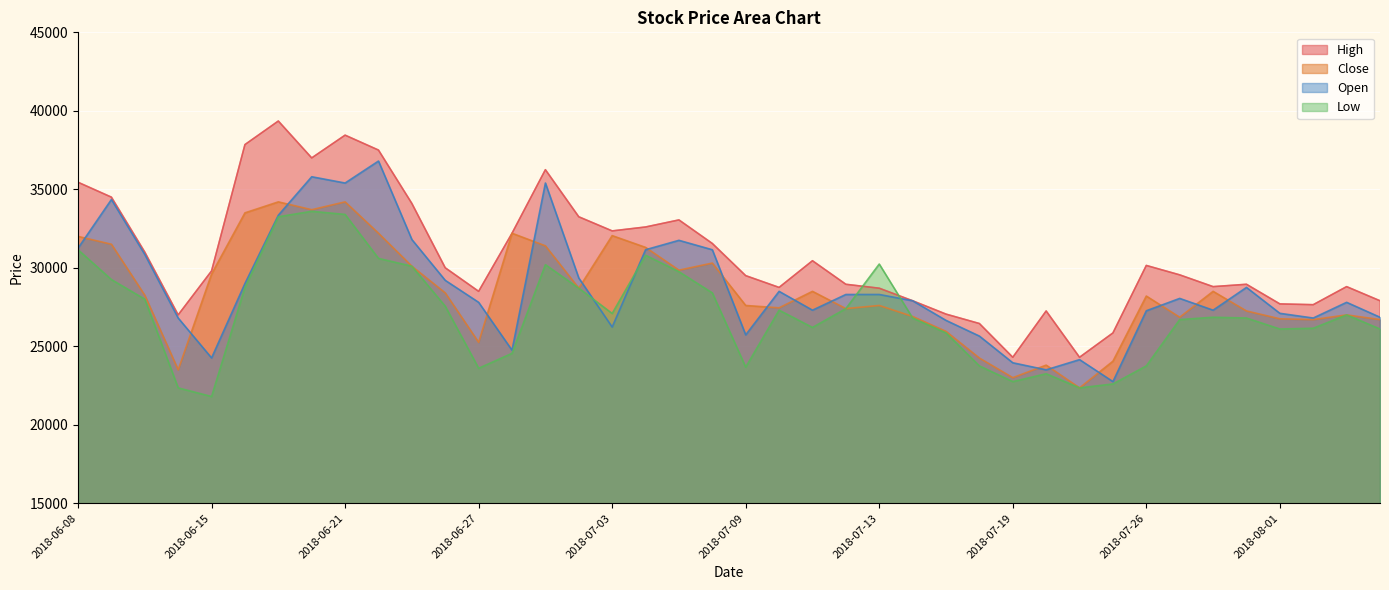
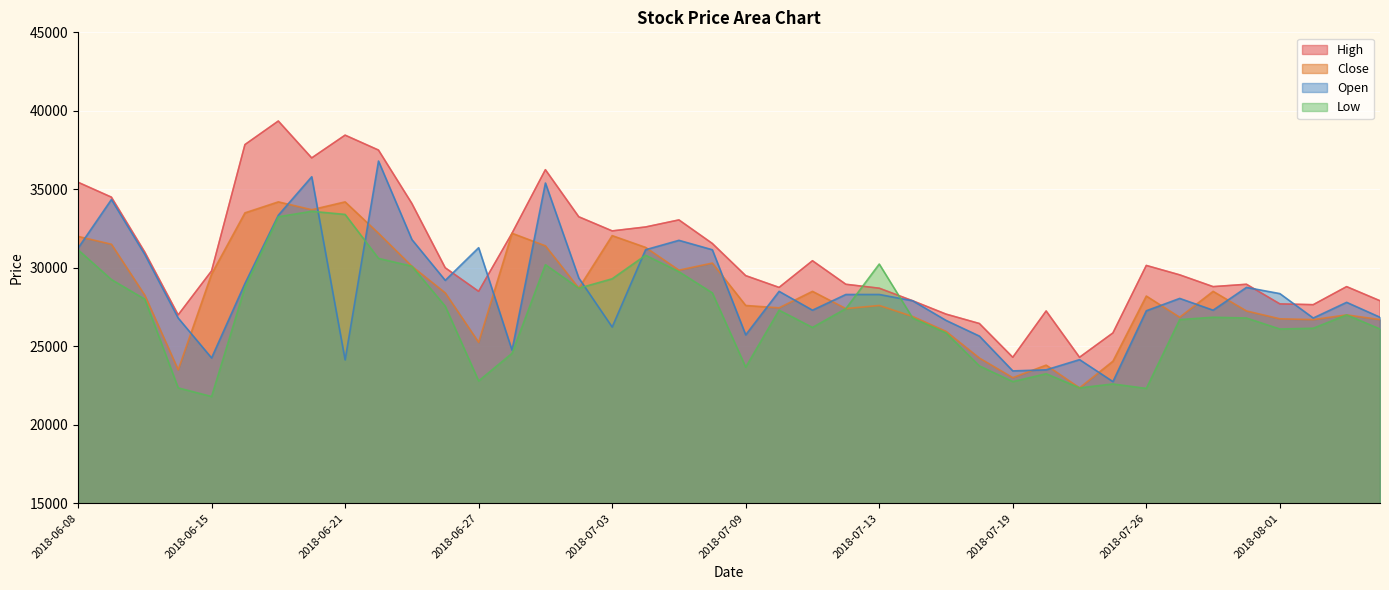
Open, 2018-06-21: 35400 -> 24100
Open, 2018-06-27: 27800 -> 31300
Low, 2018-06-27: 23600 -> 22800
Low, 2018-07-03: 27100 -> 29300
Open, 2018-07-19: 24000 -> 23400
Low, 2018-07-26: 23800 -> 22300
Open, 2018-08-01: 27100 -> 28400
